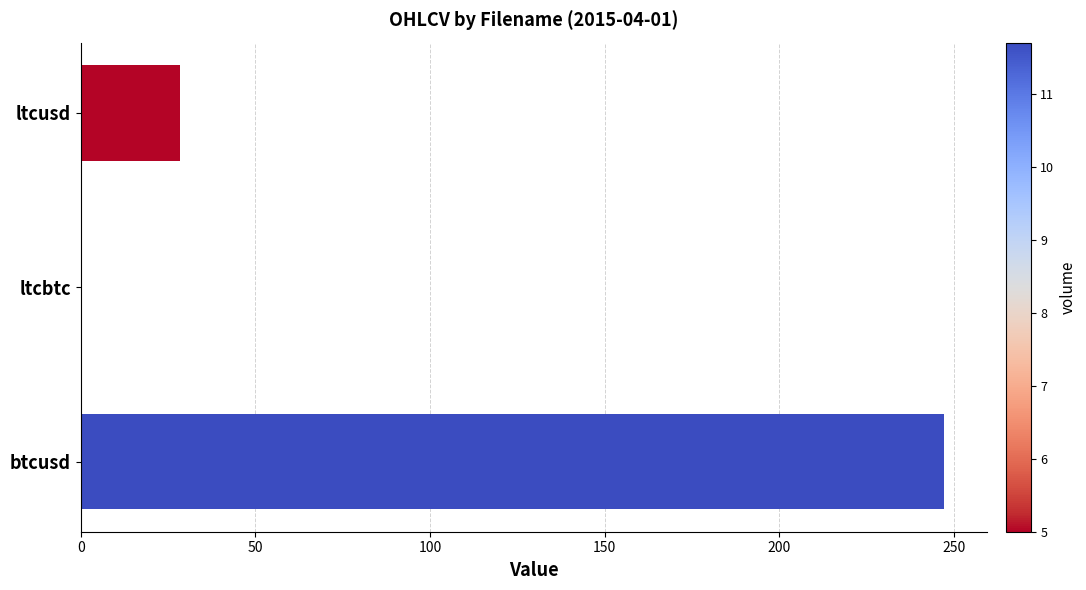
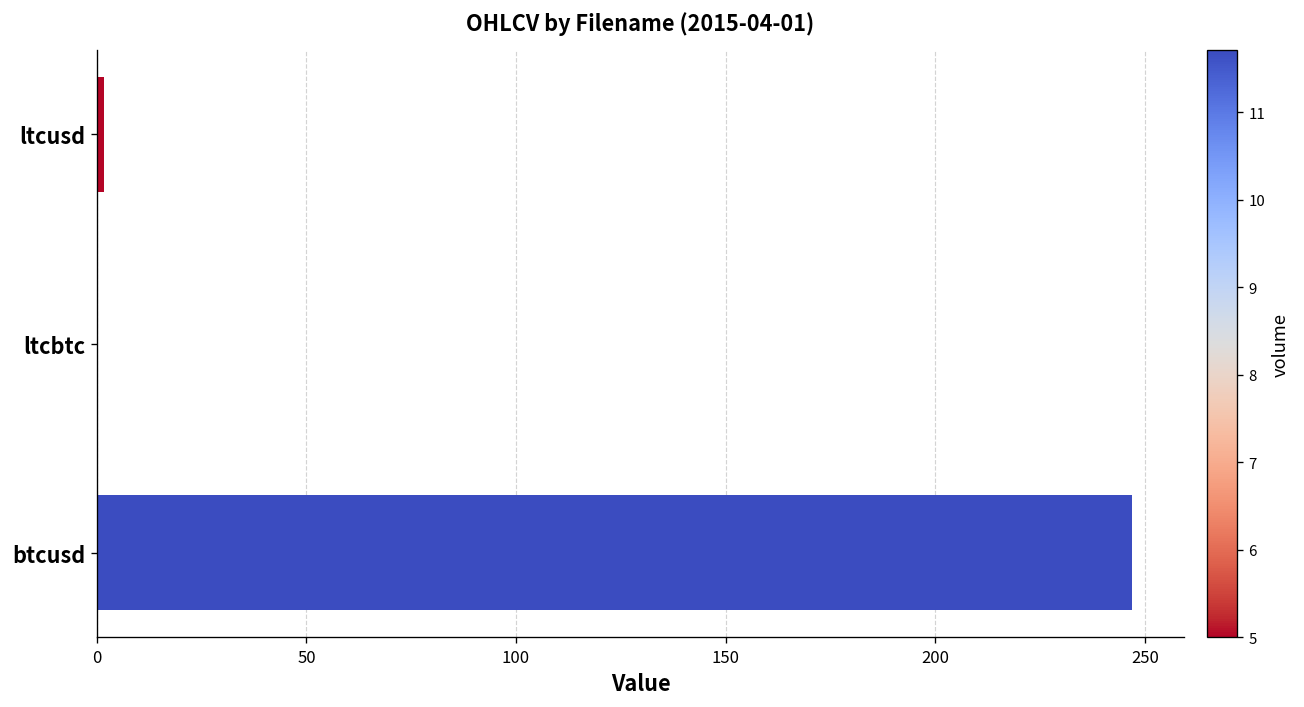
ltcusd: 28 -> 2
